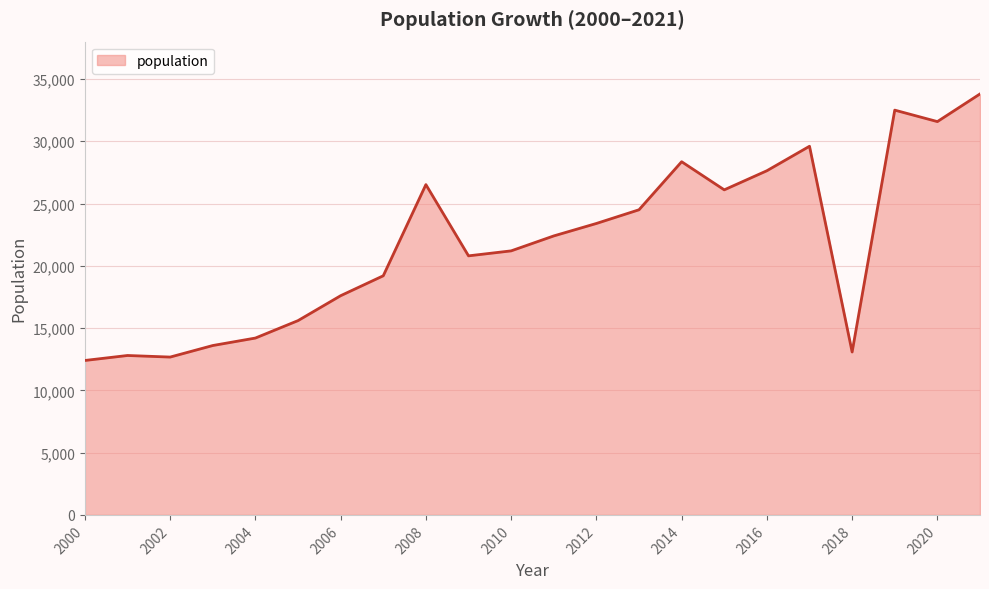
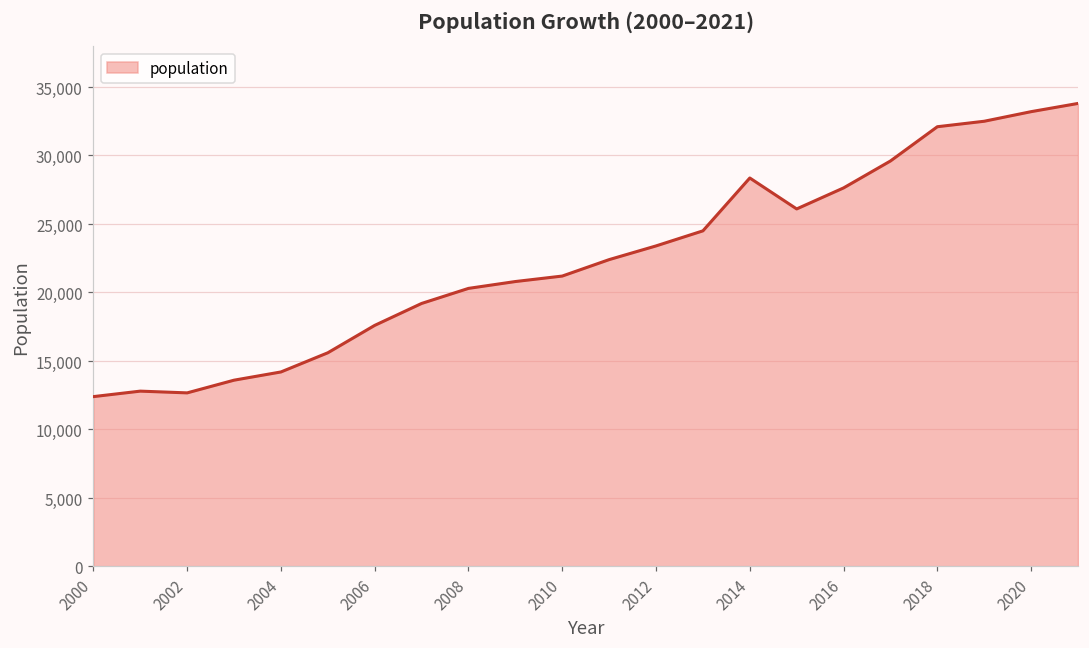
2008: 26,500 -> 20,300
2018: 13,100 -> 32,100
2020: 31,600 -> 33,200
